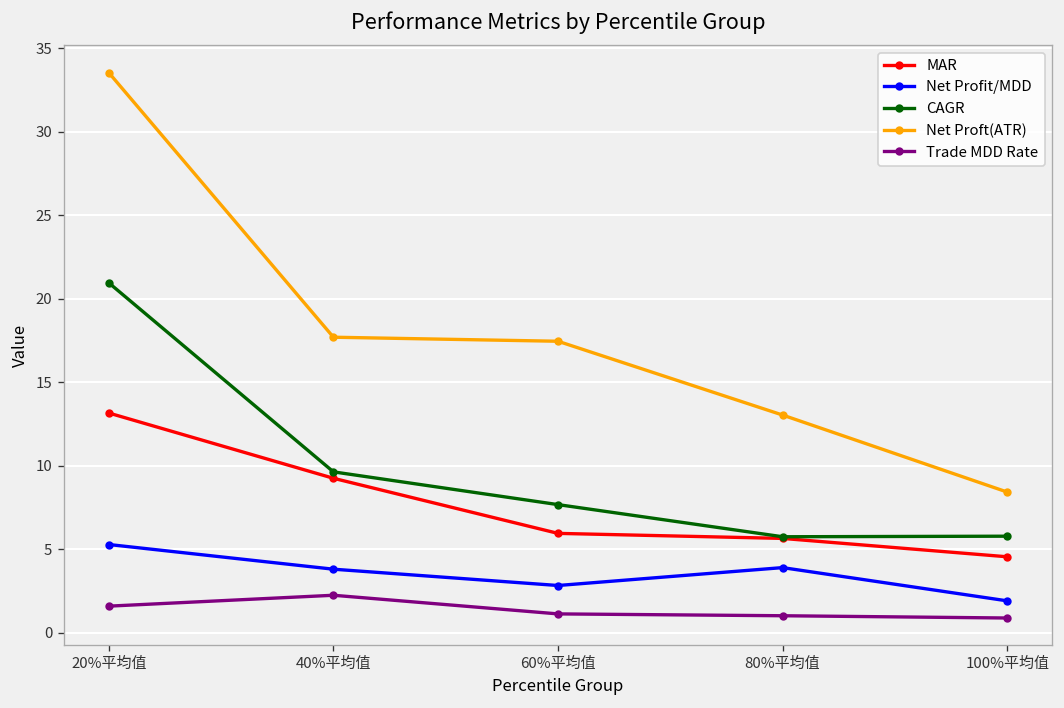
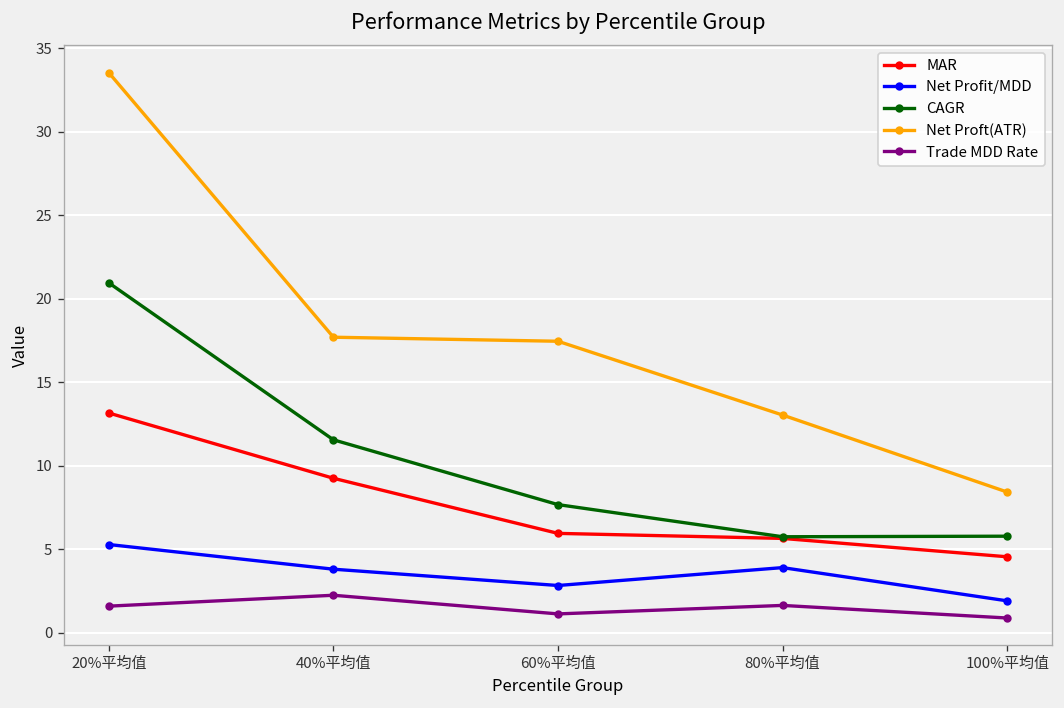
CAGR, 40%平均值: 9.6 -> 11.6
Trade MDD Rate, 80%平均值: 1.0 -> 1.6
